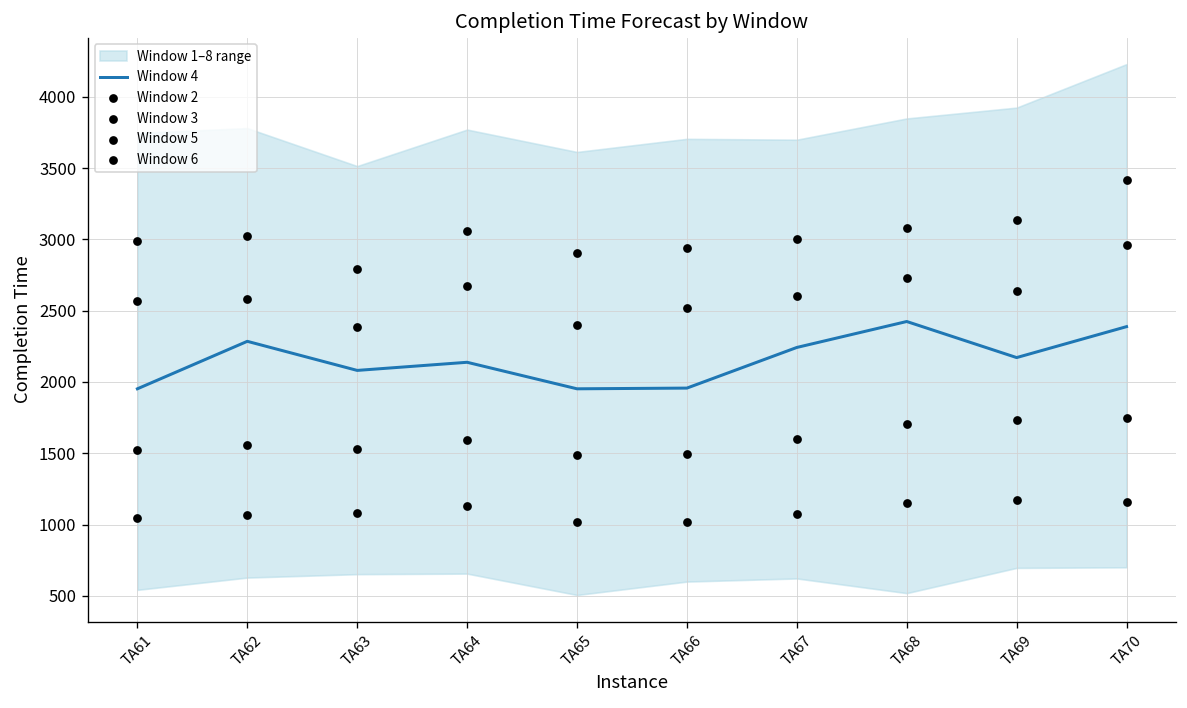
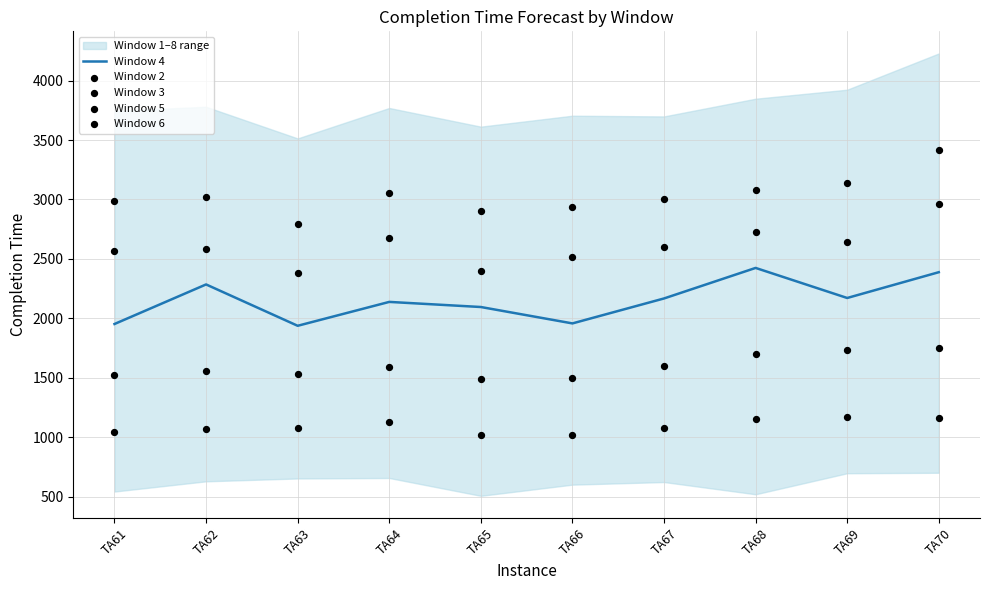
Window 4, TA63: 2080 -> 1940
Window 4, TA65: 1950 -> 2100
Window 4, TA67: 2240 -> 2170
